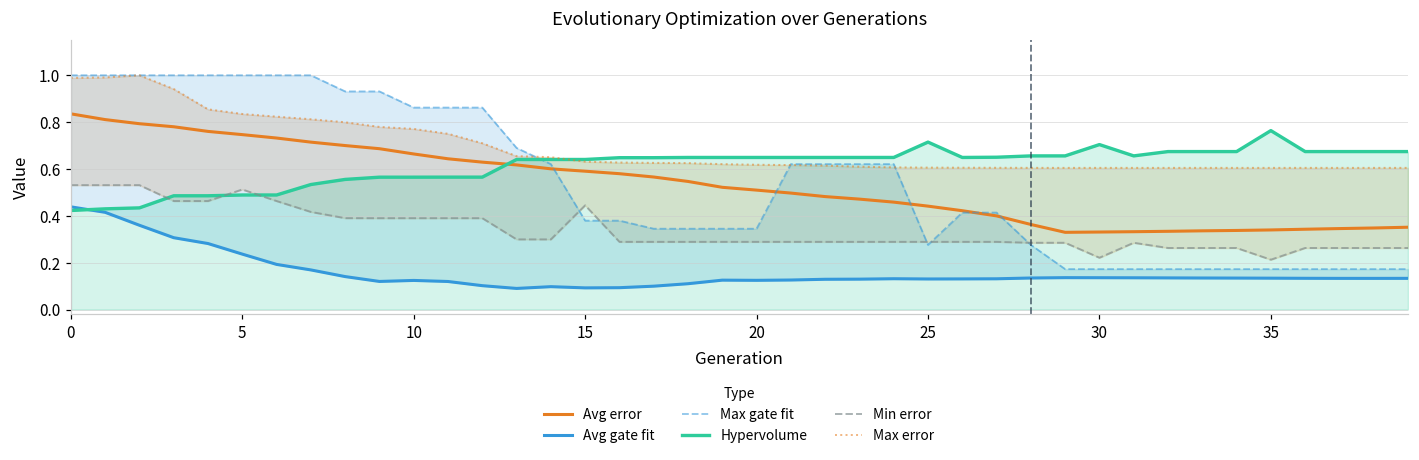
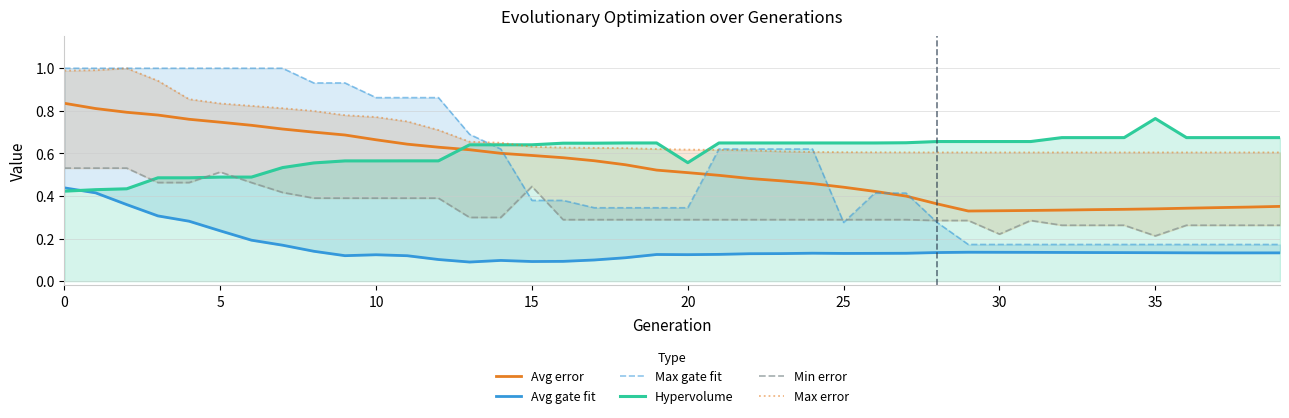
Hypervolume, 20: 0.65 -> 0.56
Hypervolume, 25: 0.71 -> 0.65
Hypervolume, 30: 0.70 -> 0.66
